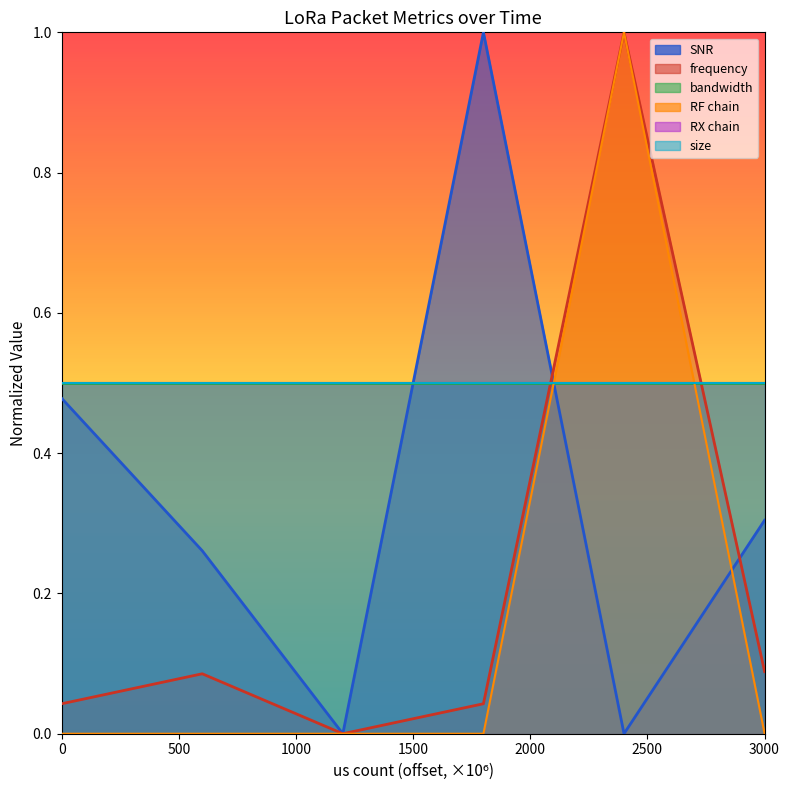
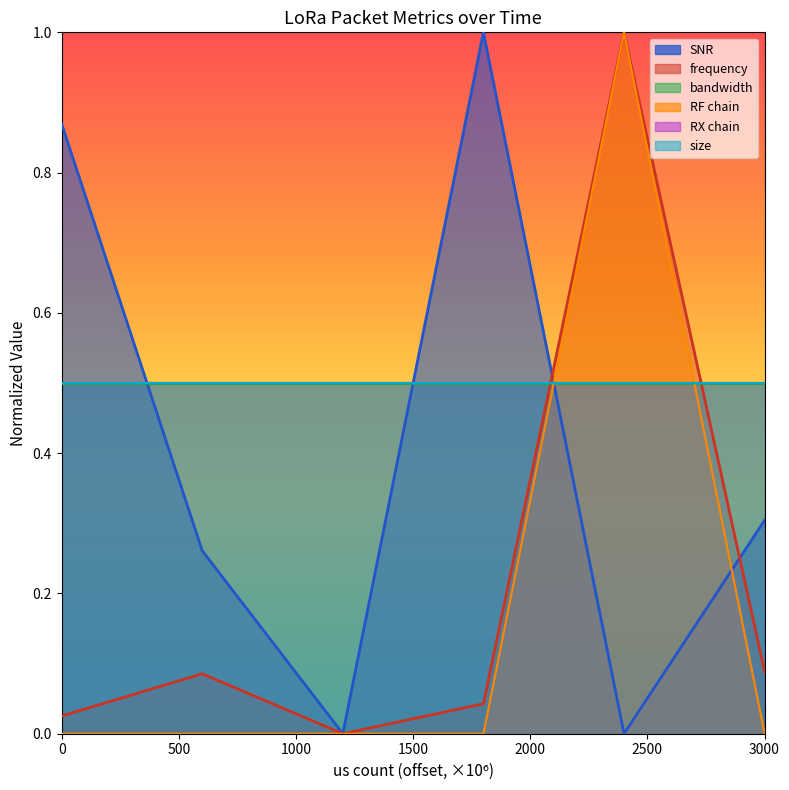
SNR, 0: 0.48 -> 0.87
frequency, 0: 0.04 -> 0.03
